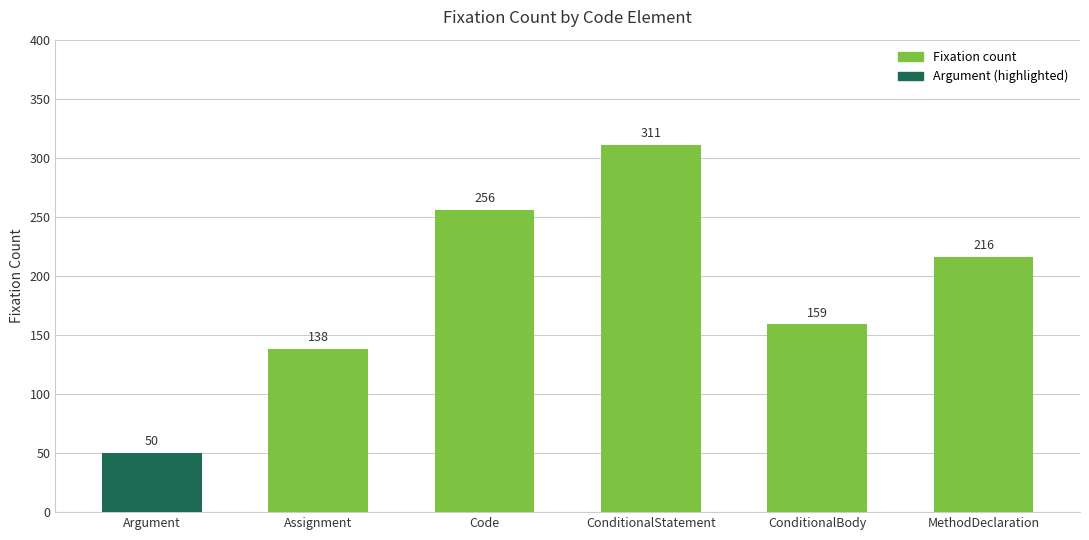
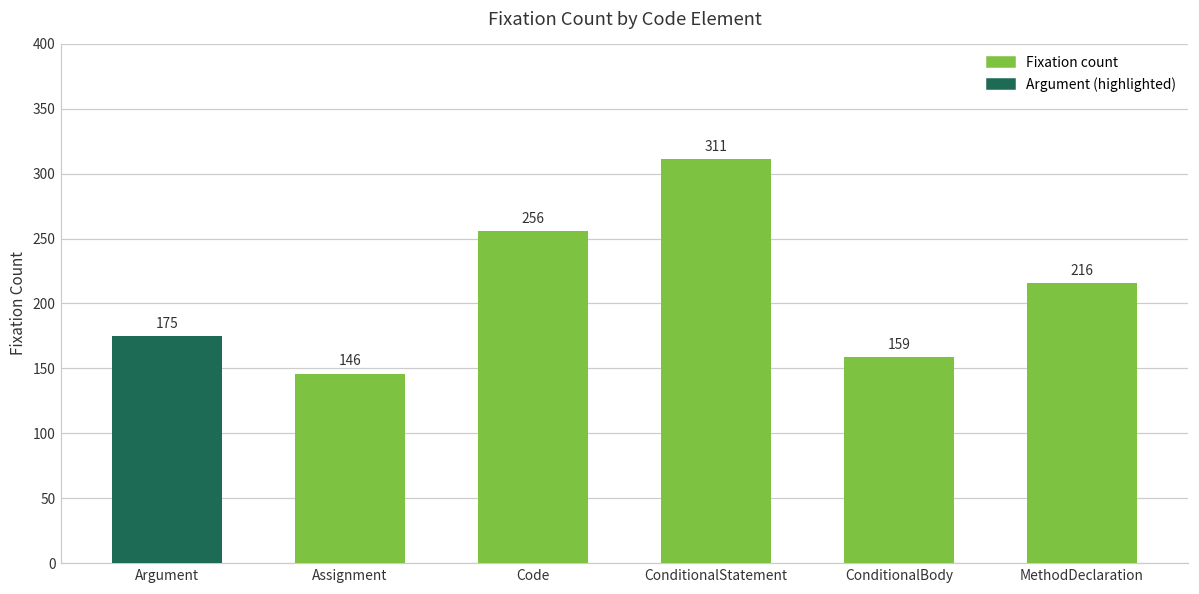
Argument: 50 -> 175
Assignment: 138 -> 146
